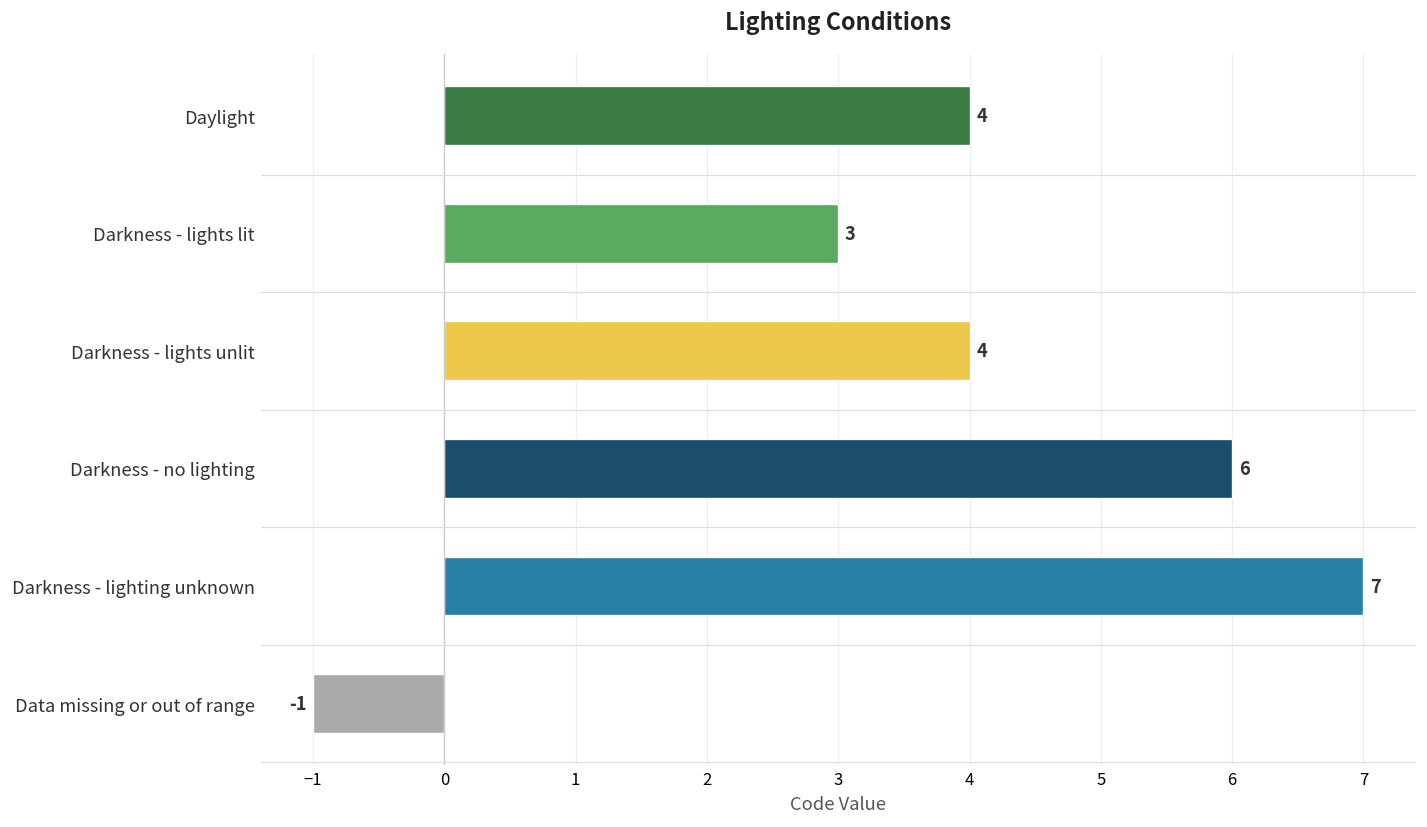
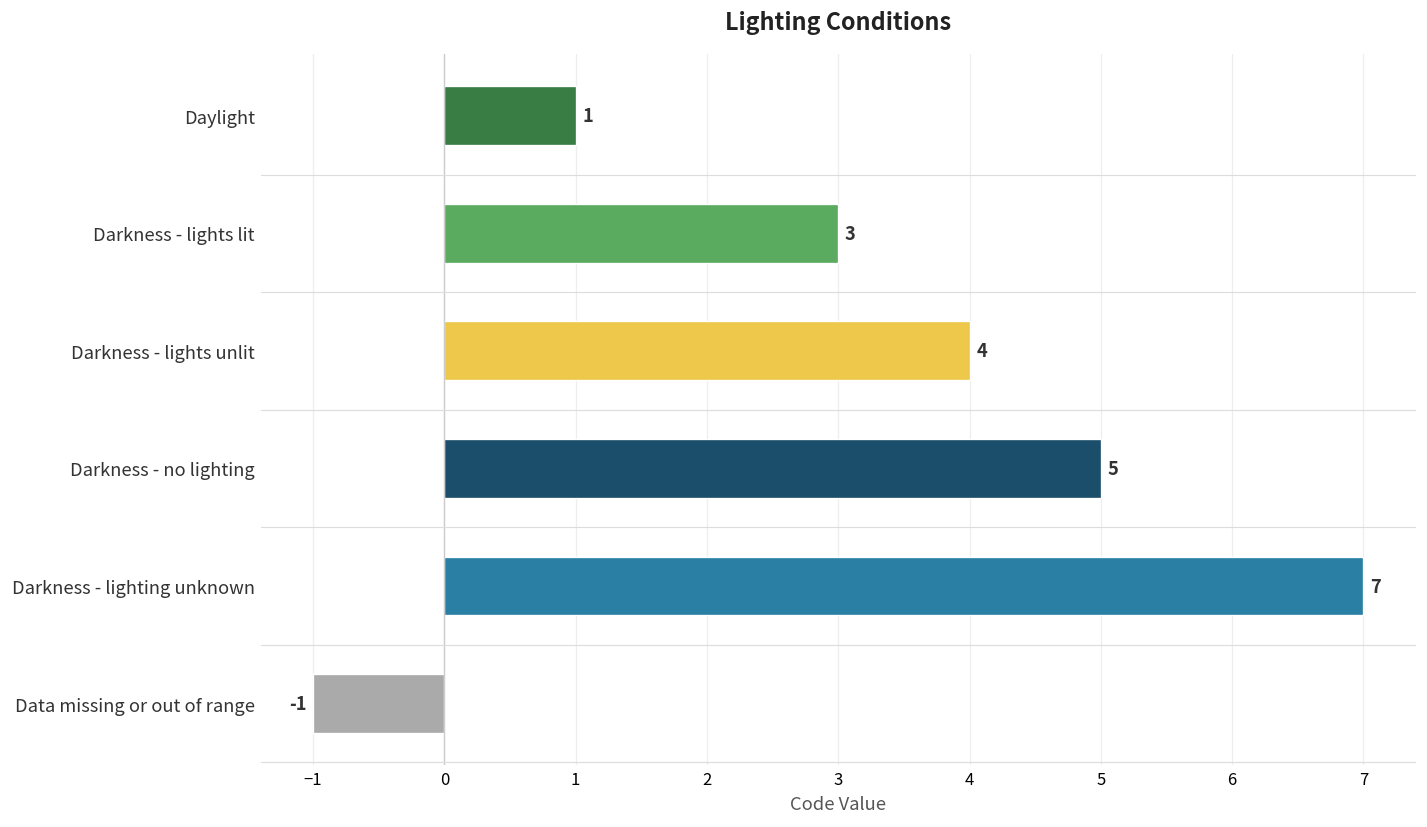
Daylight: 4 -> 1
Darkness - no lighting: 6 -> 5
